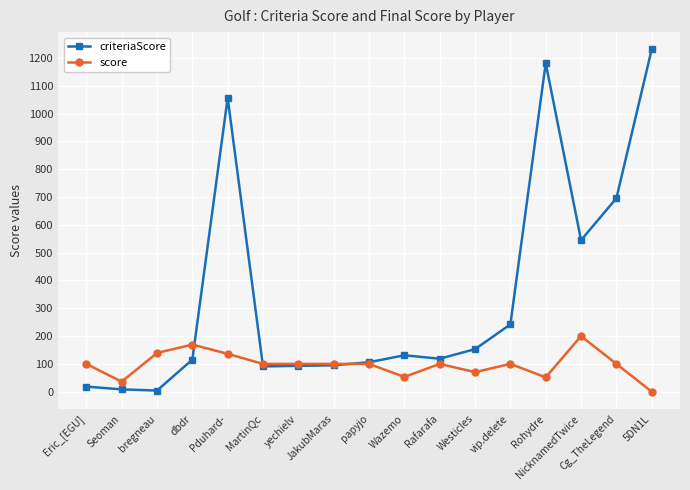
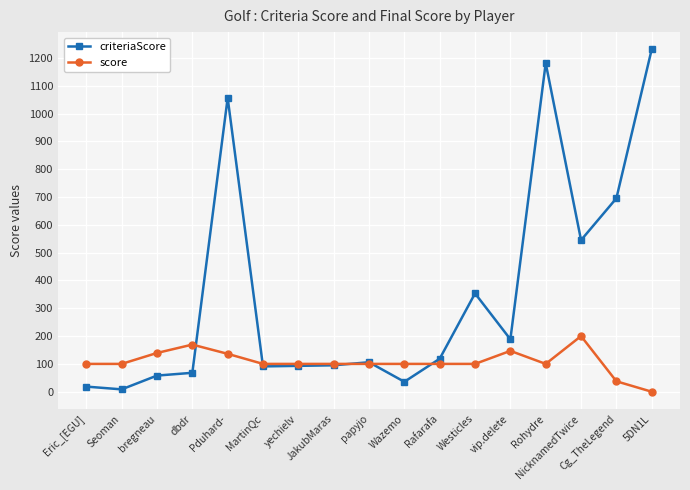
score, Seoman: 40 -> 100
criteriaScore, bregneau: 0 -> 60
criteriaScore, dbdr: 120 -> 70
criteriaScore, Wazemo: 130 -> 40
score, Wazemo: 50 -> 100
criteriaScore, Westicles: 150 -> 350
score, Westicles: 70 -> 100
criteriaScore, vip.delete: 240 -> 190
score, vip.delete: 100 -> 150
score, Rohydre: 50 -> 100
score, Cg_TheLegend: 100 -> 40
